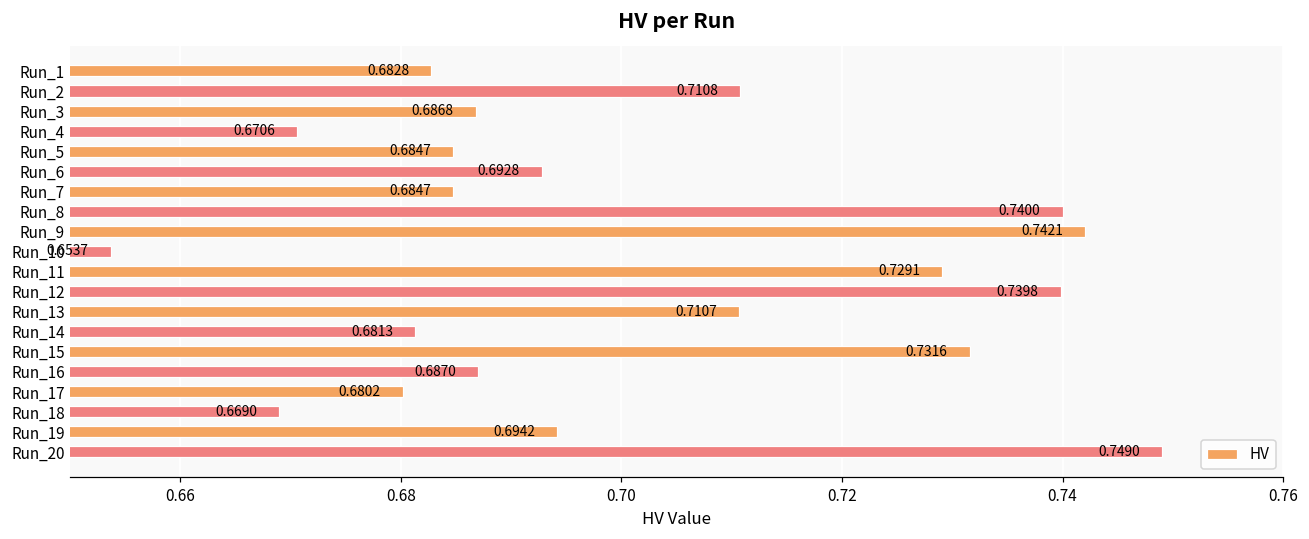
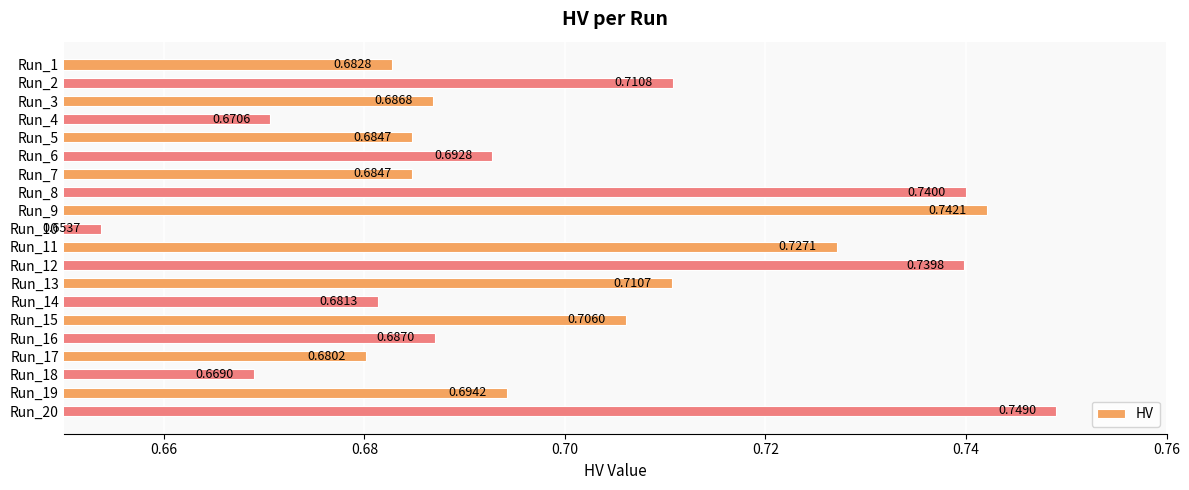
Run_11: 0.7291 -> 0.7271
Run_15: 0.7316 -> 0.7060
